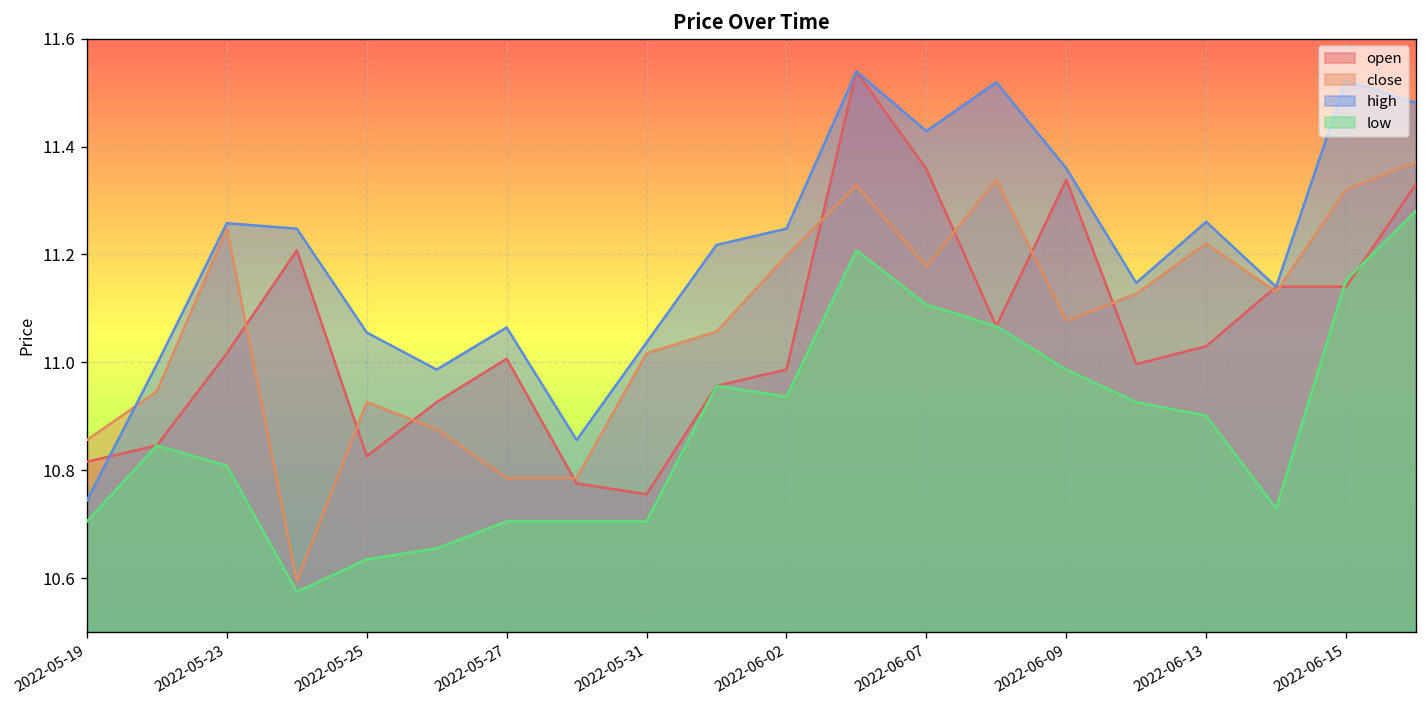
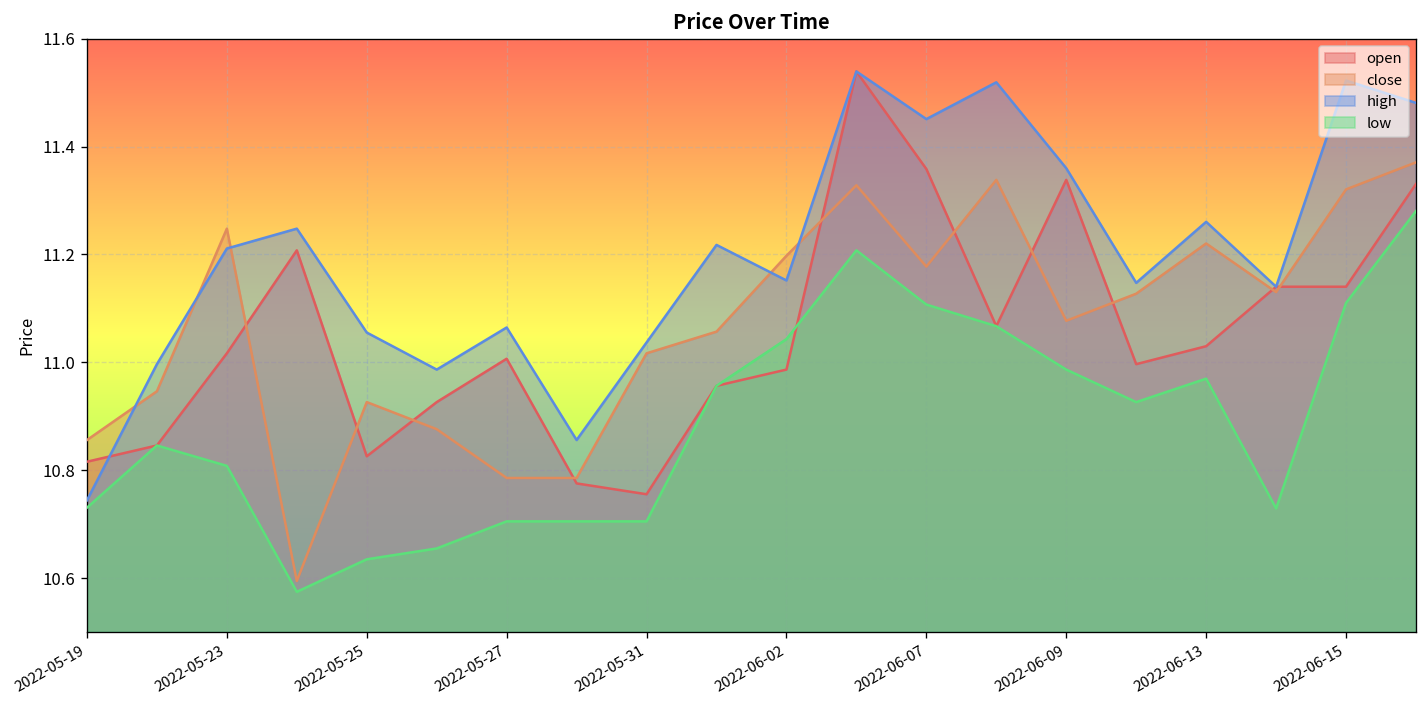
low, 2022-05-19: 10.71 -> 10.73
high, 2022-05-23: 11.26 -> 11.21
high, 2022-06-02: 11.25 -> 11.15
low, 2022-06-02: 10.94 -> 11.04
high, 2022-06-07: 11.43 -> 11.45
low, 2022-06-13: 10.90 -> 10.97
low, 2022-06-15: 11.15 -> 11.11
